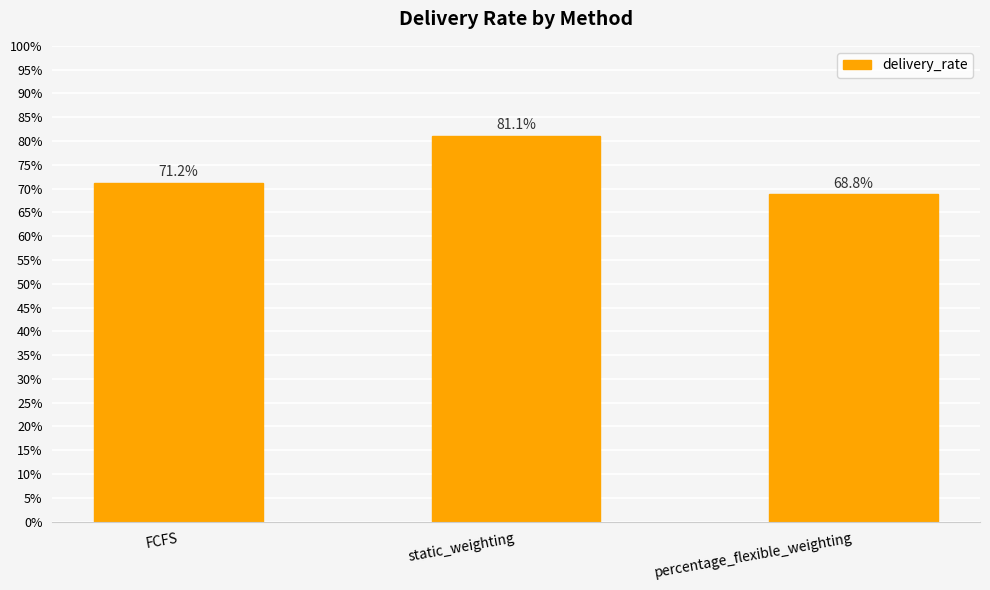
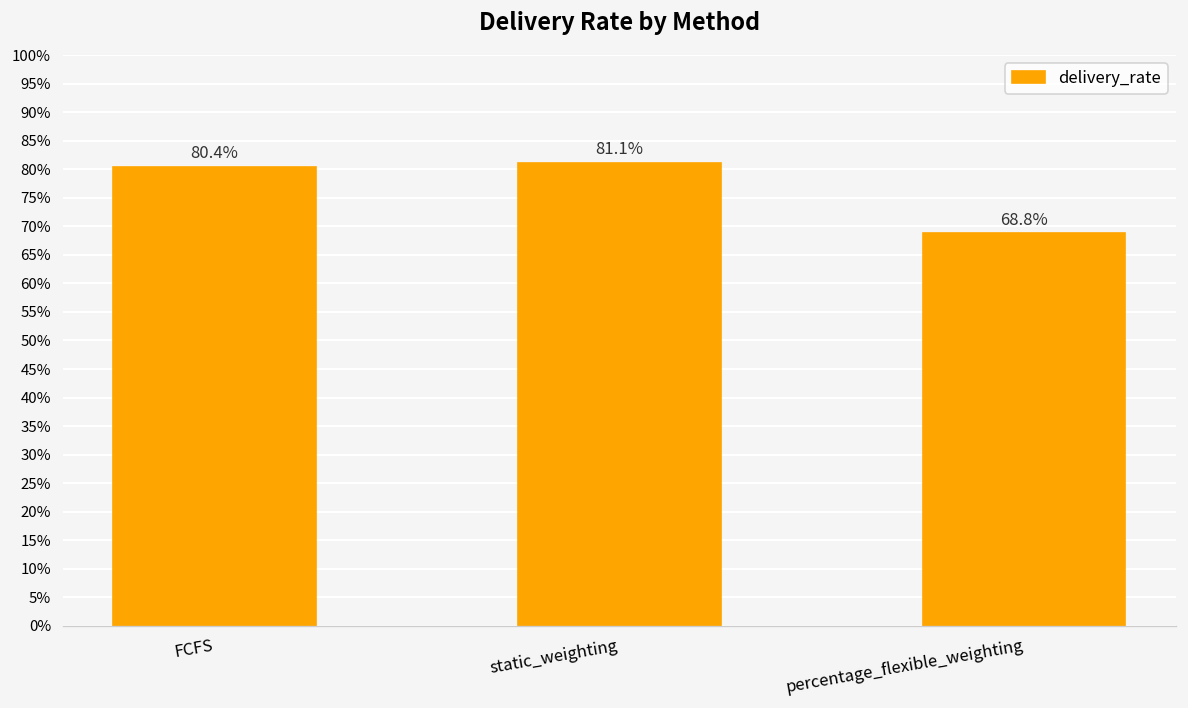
FCFS: 71.2% -> 80.4%
